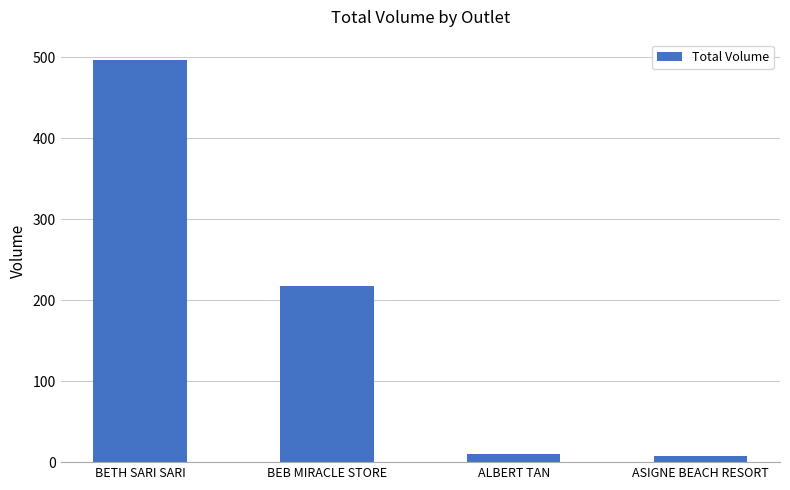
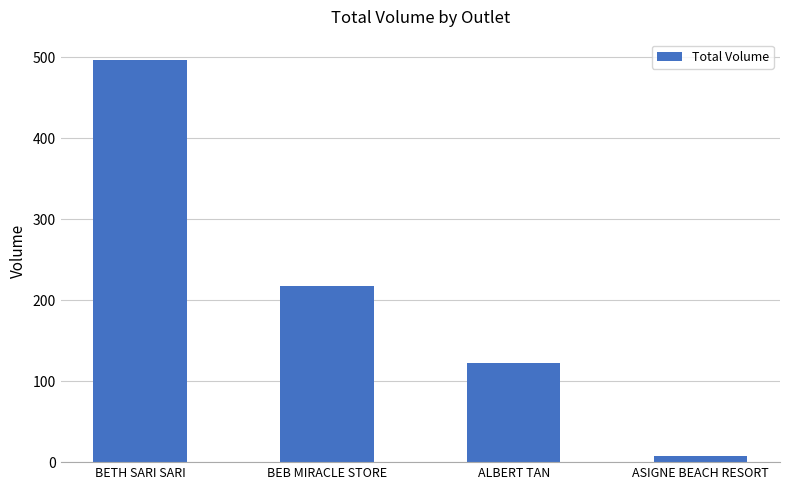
ALBERT TAN: 10 -> 120
